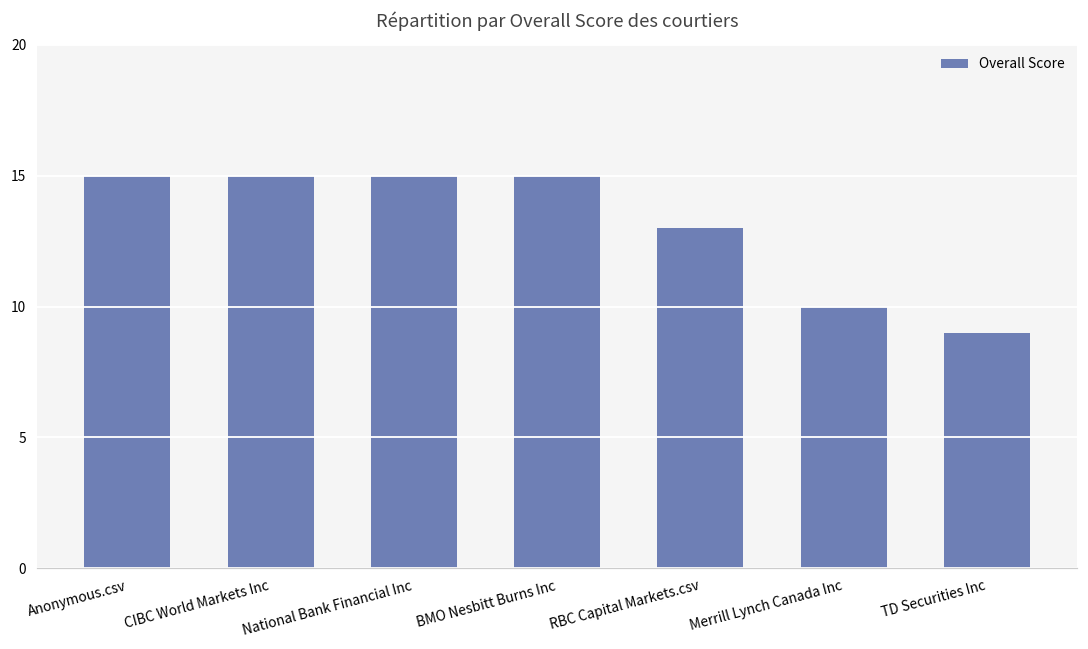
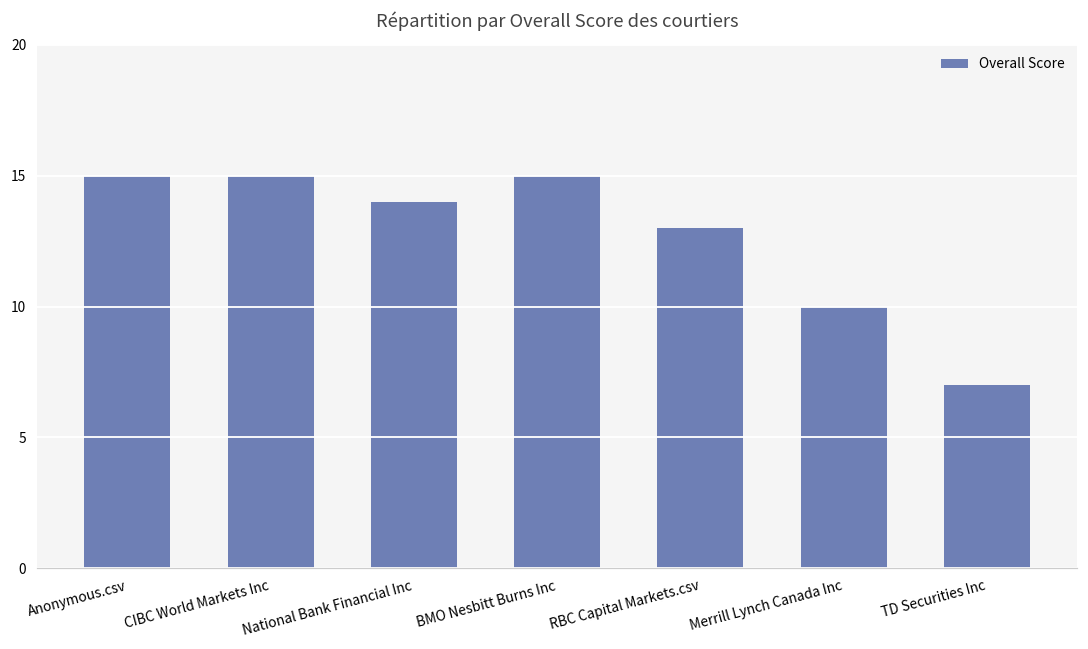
National Bank Financial Inc: 15 -> 14
TD Securities Inc: 9 -> 7
